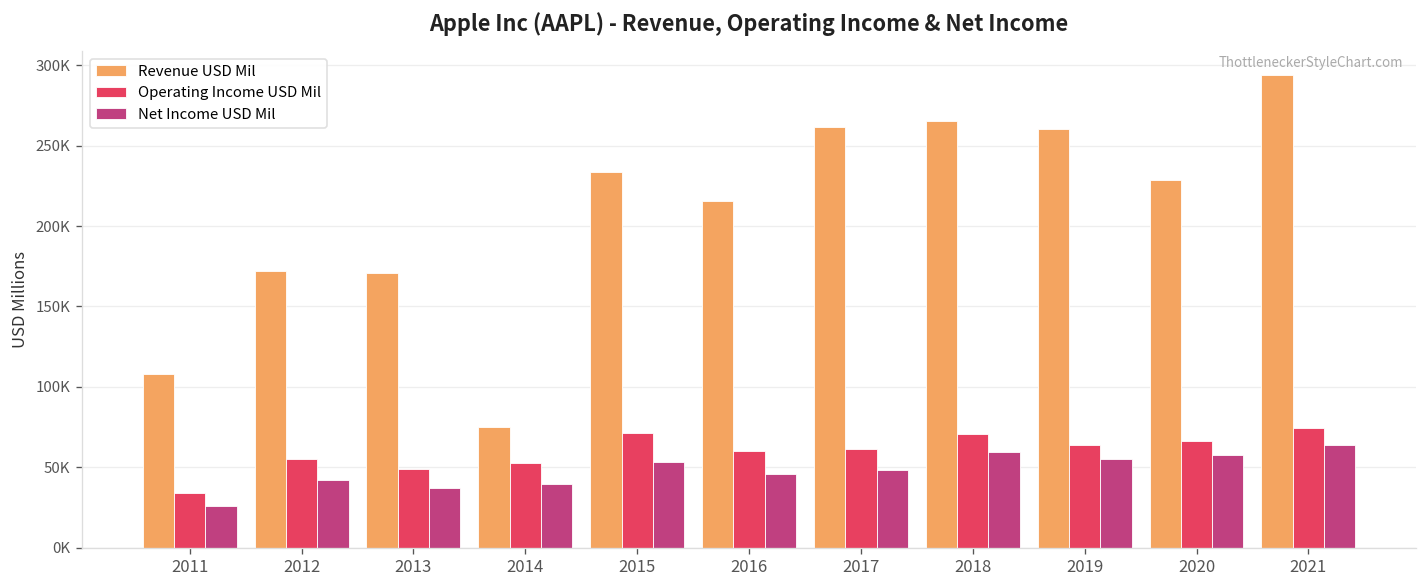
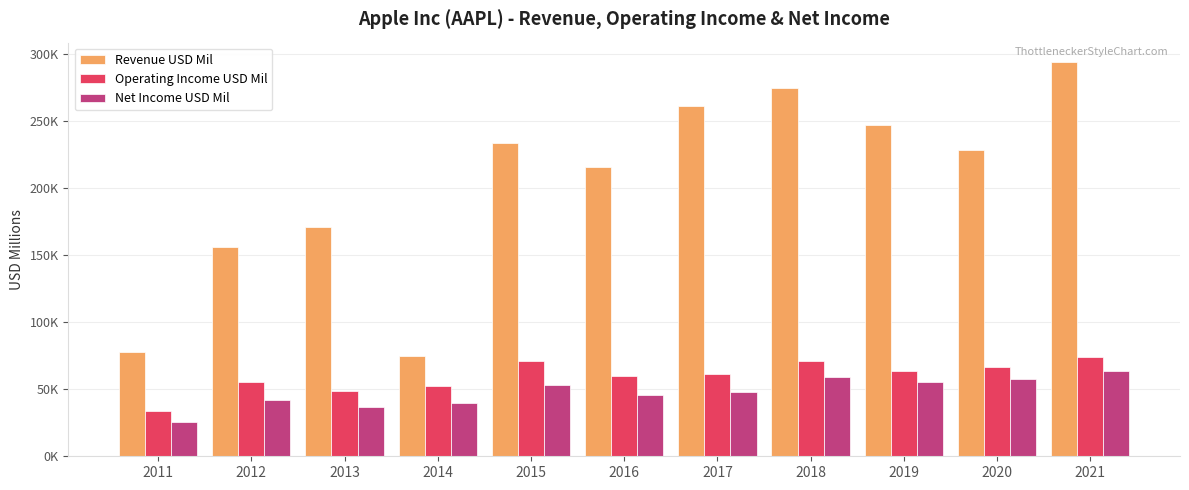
Revenue USD Mil, 2011: 108000 -> 78000
Revenue USD Mil, 2012: 172000 -> 157000
Revenue USD Mil, 2018: 266000 -> 275000
Revenue USD Mil, 2019: 260000 -> 247000
